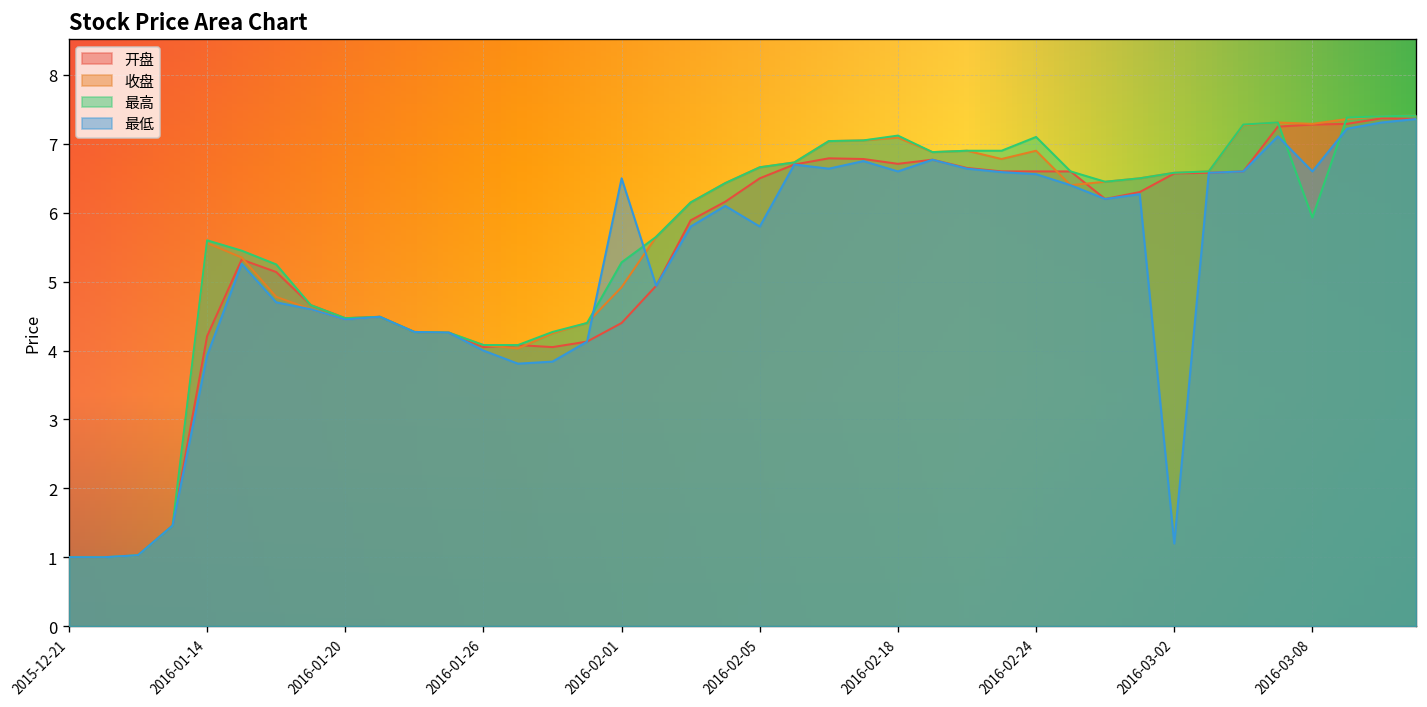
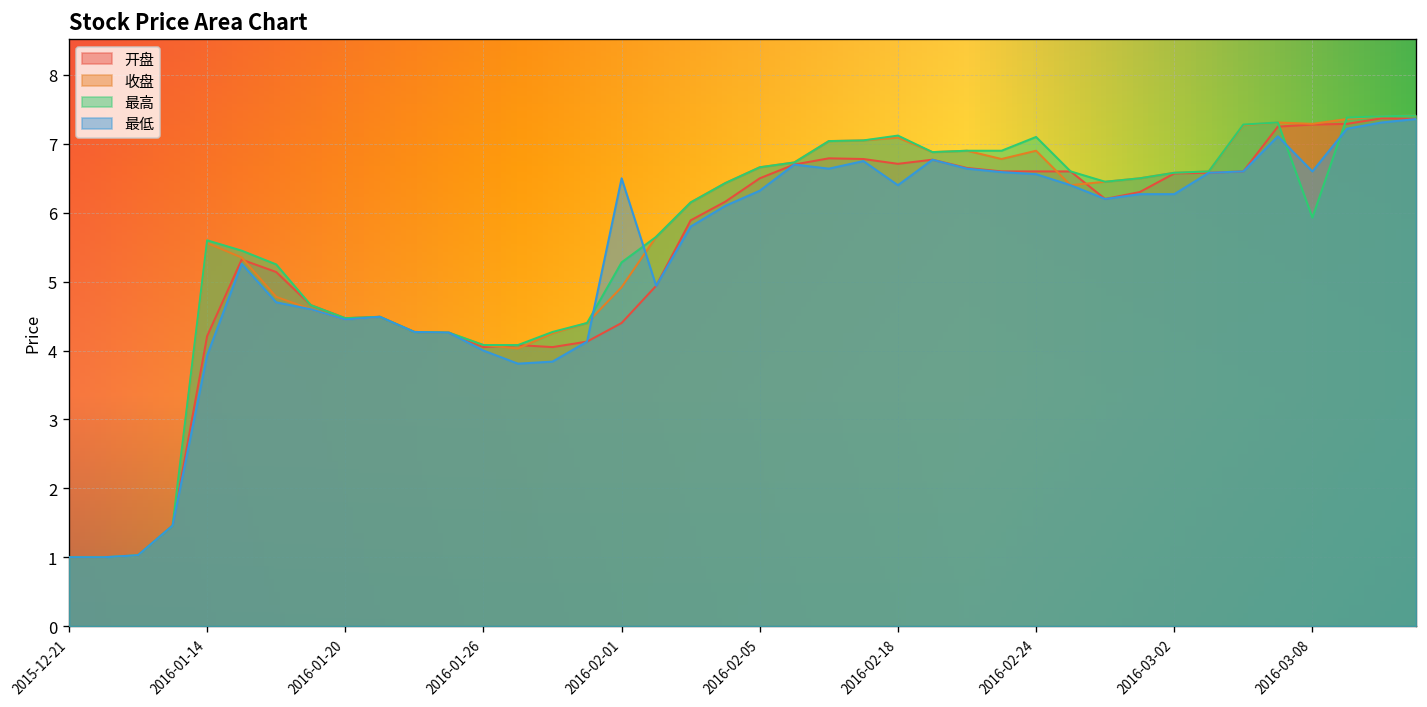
最低, 2016-02-05: 5.8 -> 6.3
最低, 2016-02-18: 6.6 -> 6.4
最低, 2016-03-02: 1.2 -> 6.3
